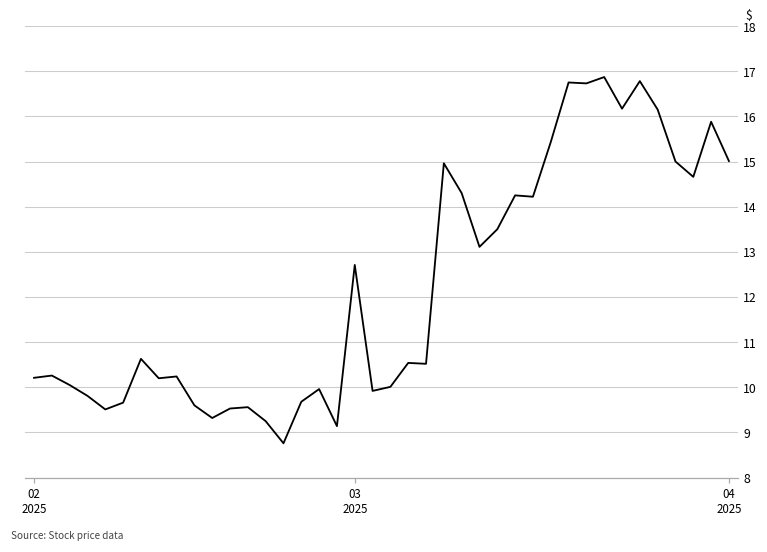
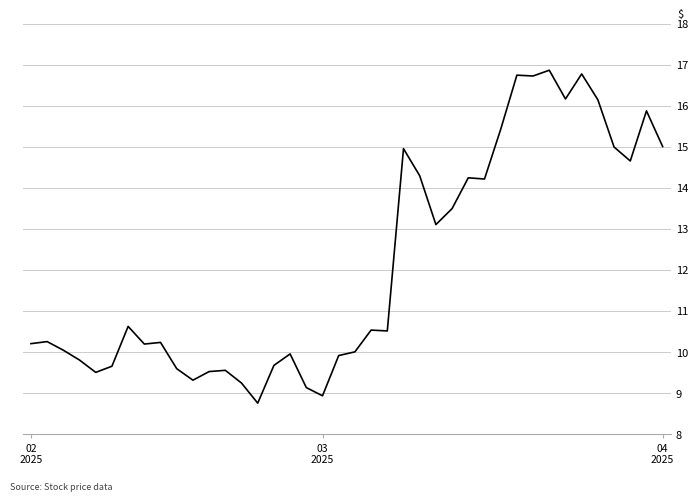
03 2025: 12.7 -> 8.9
